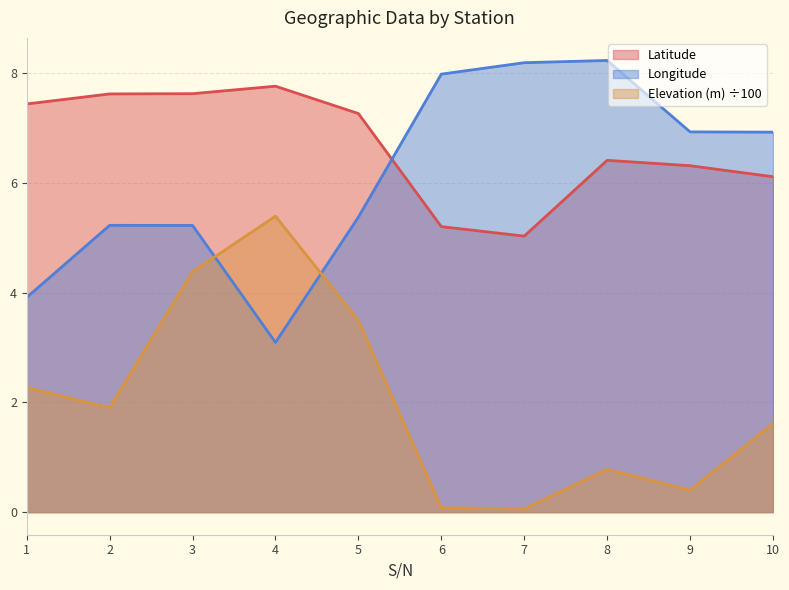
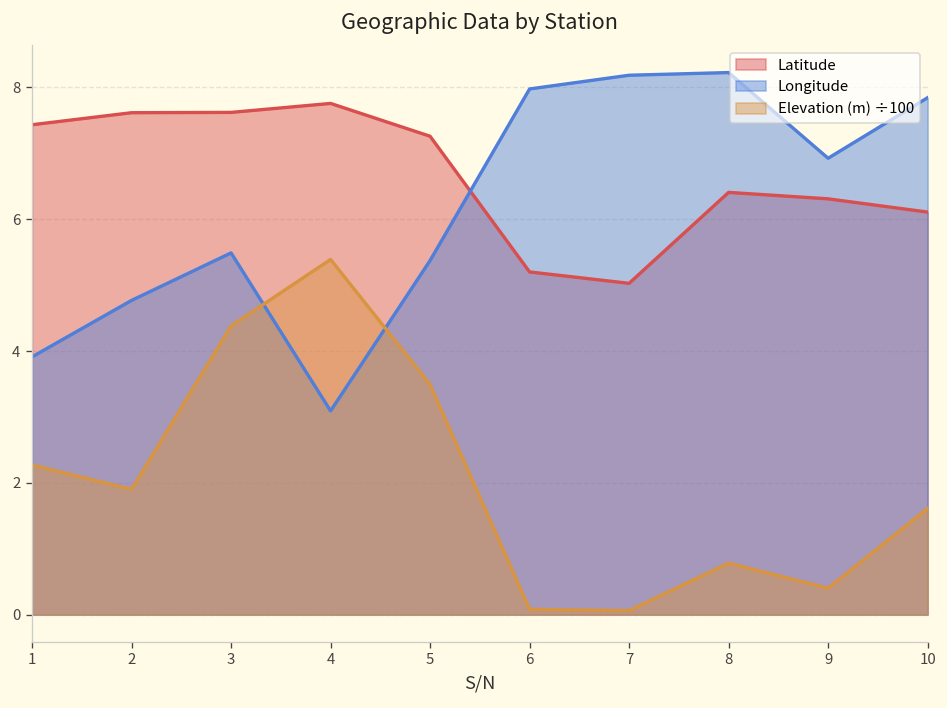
Longitude, 2: 5.2 -> 4.8
Longitude, 3: 5.2 -> 5.5
Longitude, 10: 6.9 -> 7.8
